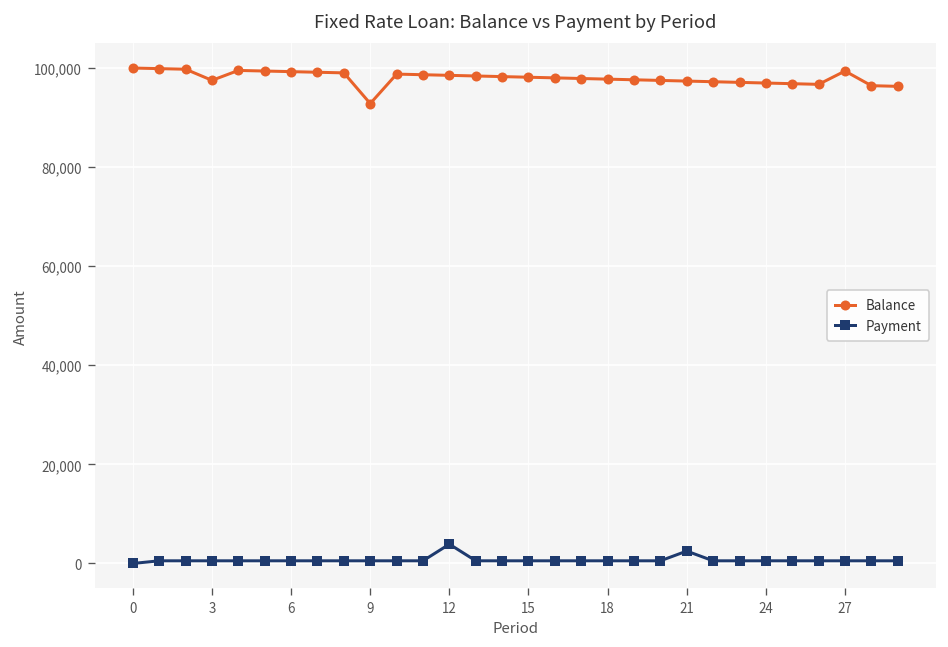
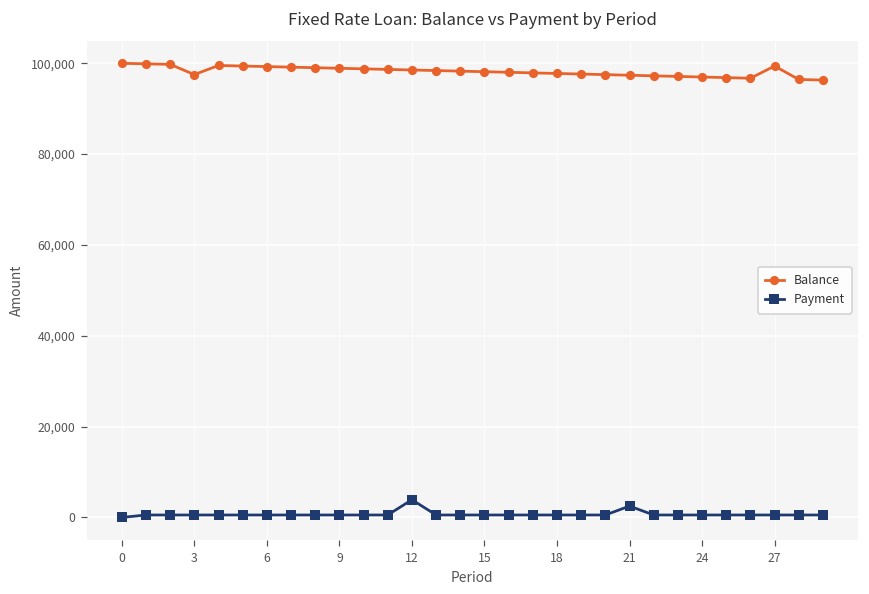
Balance, 9: 93,000 -> 99,000
